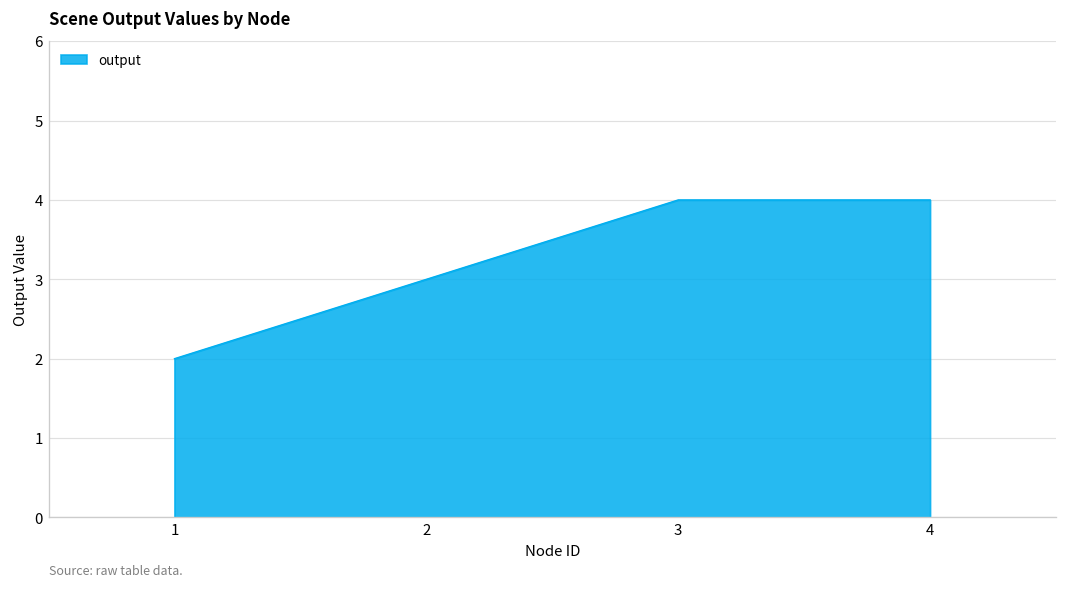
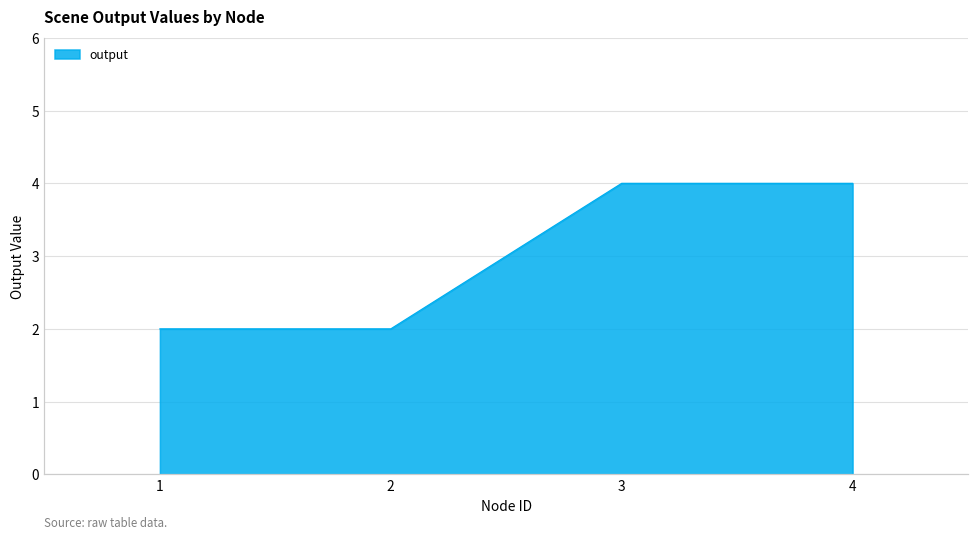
2: 3 -> 2
